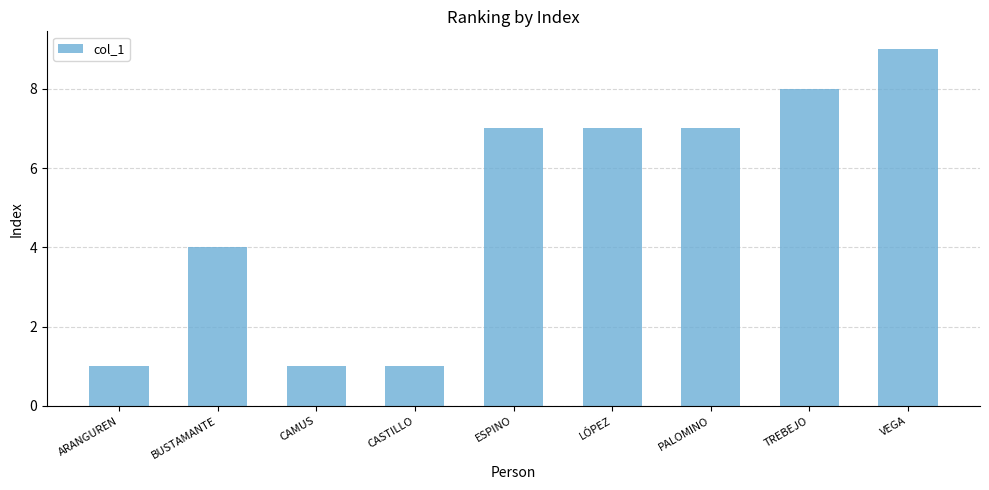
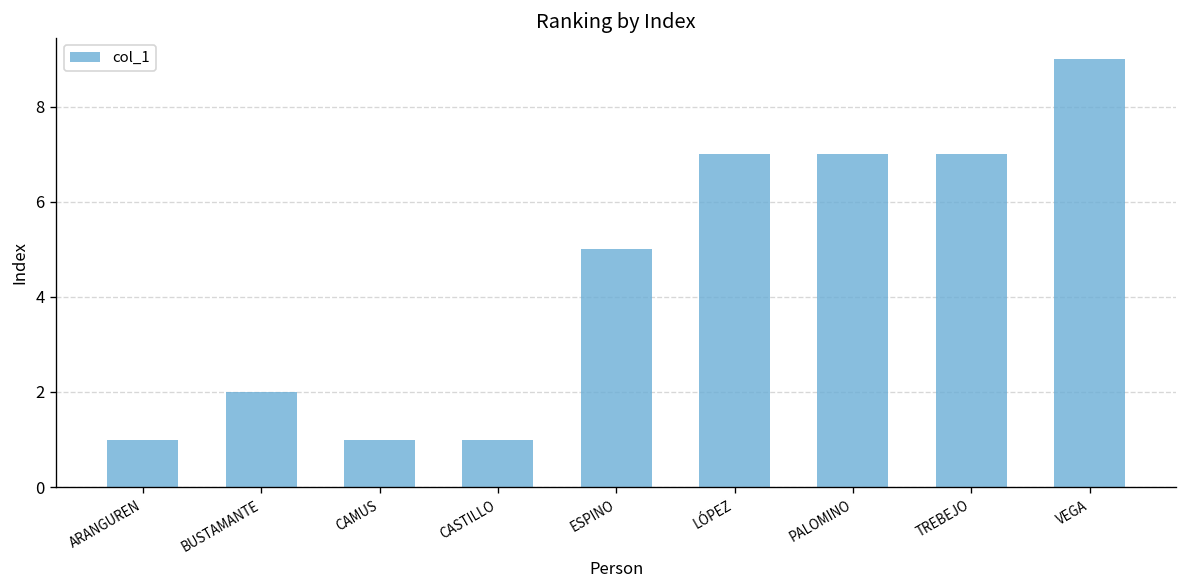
BUSTAMANTE: 4 -> 2
ESPINO: 7 -> 5
TREBEJO: 8 -> 7
